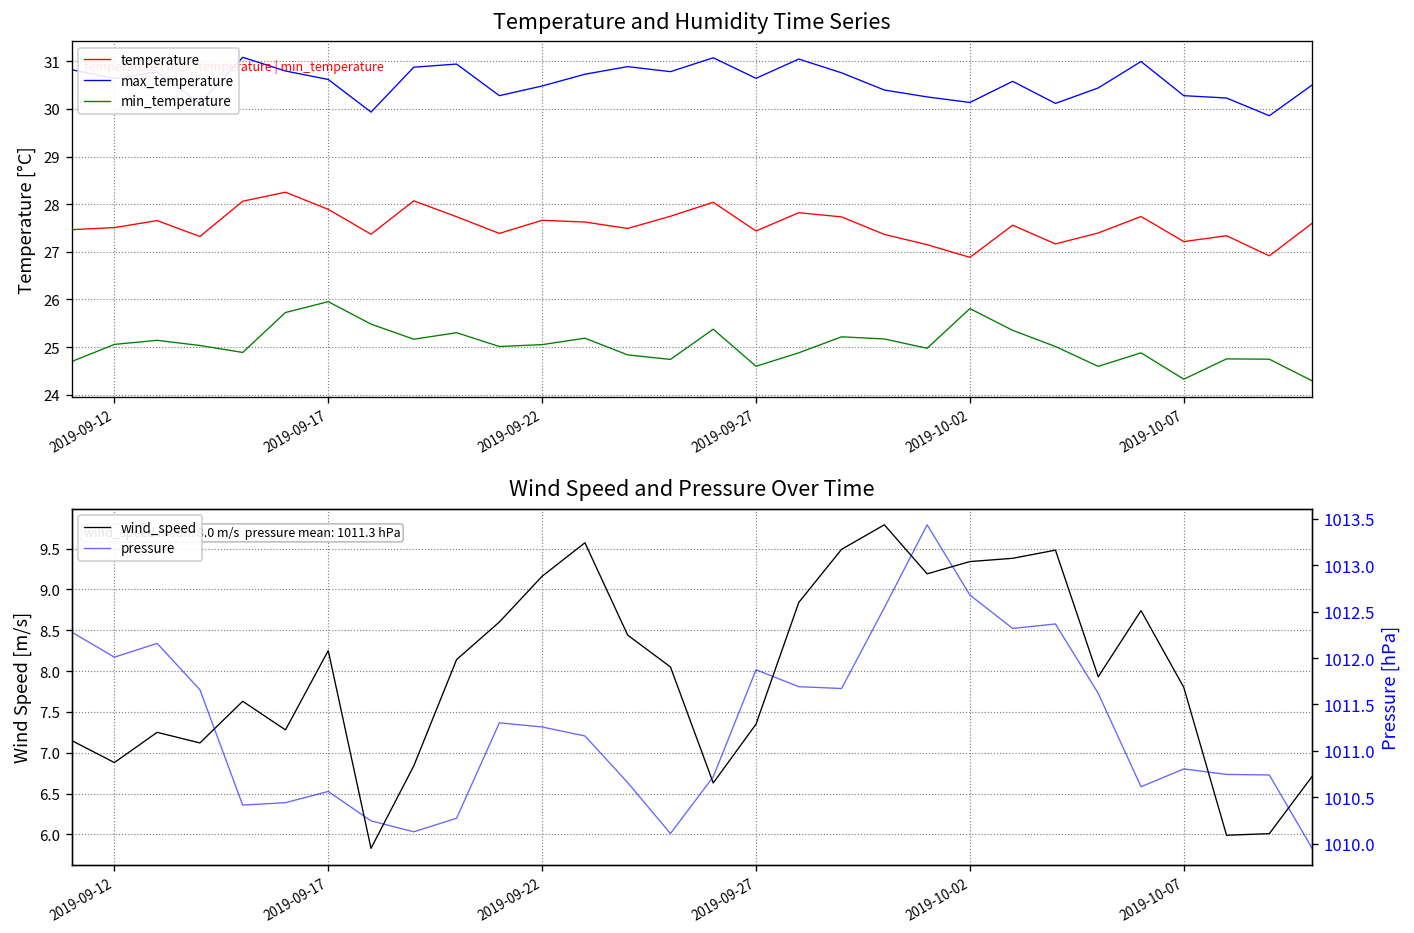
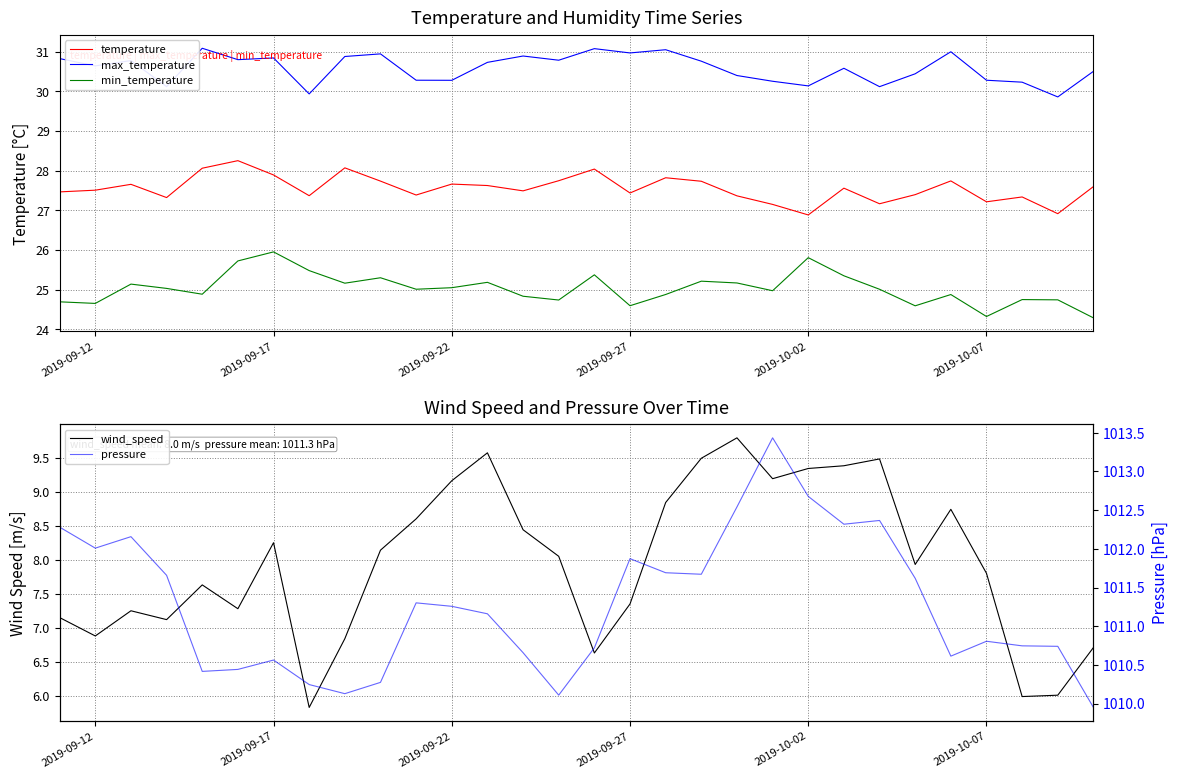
Temperature and Humidity Time Series, min_temperature, 2019-09-12: 25.1 -> 24.7
Temperature and Humidity Time Series, max_temperature, 2019-09-17: 30.6 -> 30.8
Temperature and Humidity Time Series, max_temperature, 2019-09-22: 30.5 -> 30.3
Temperature and Humidity Time Series, max_temperature, 2019-09-27: 30.6 -> 31.0
